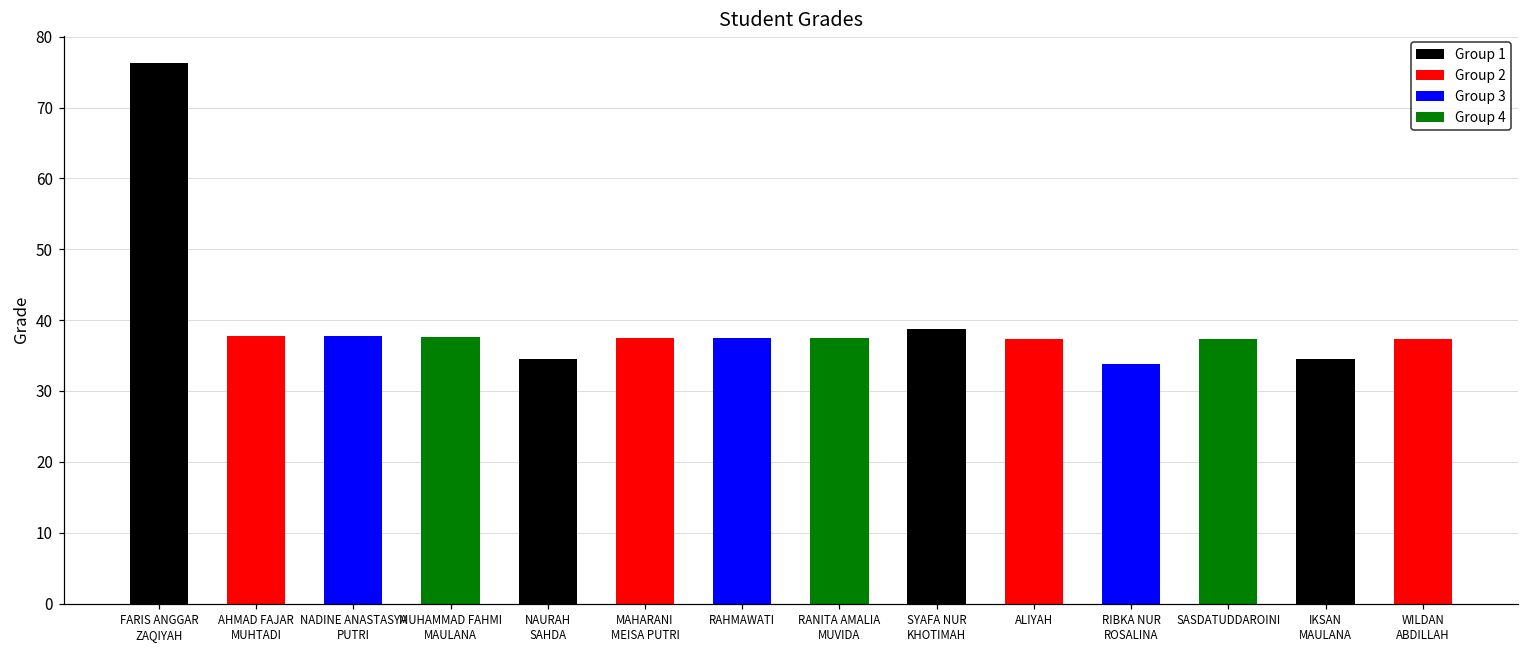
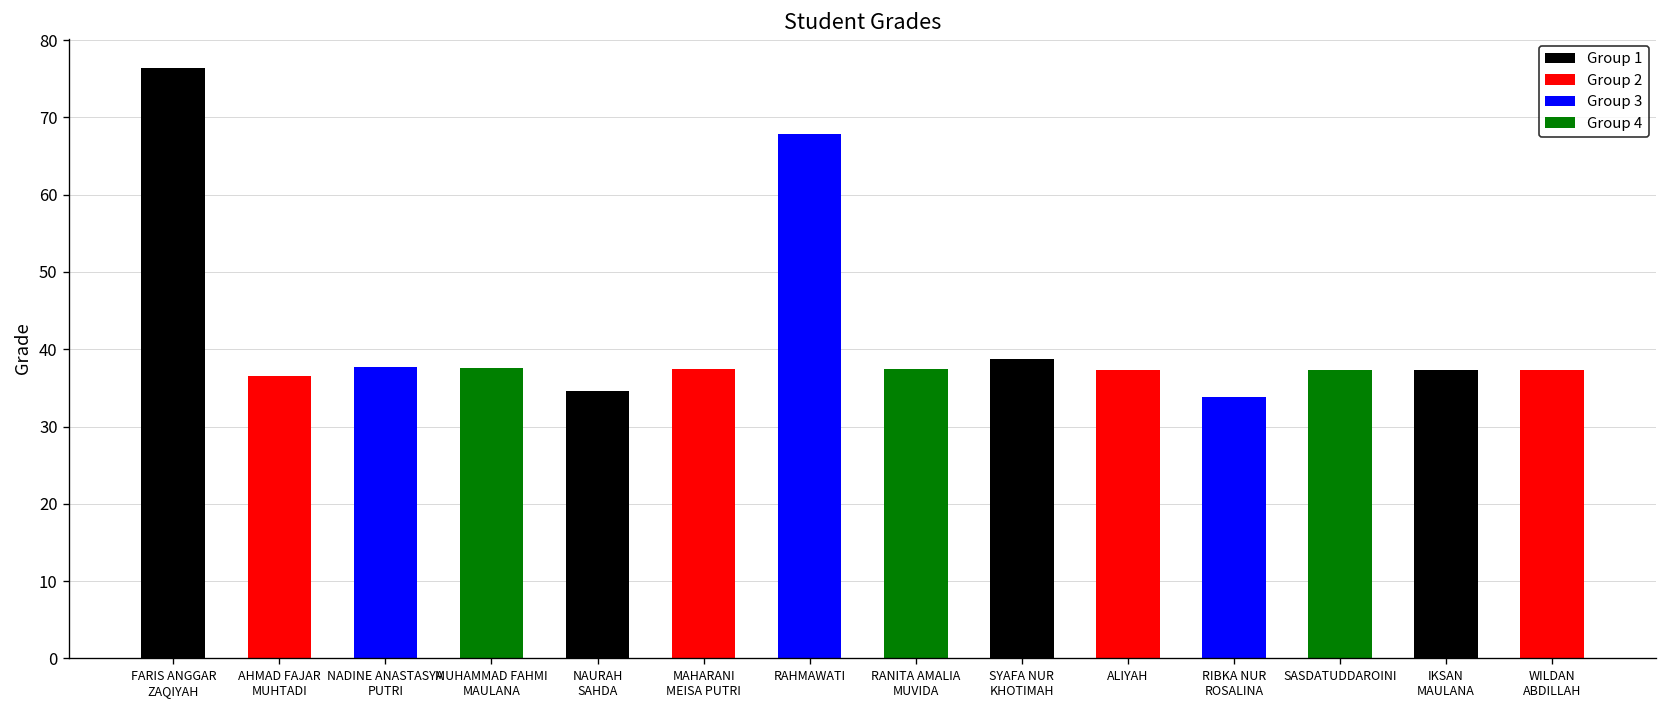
AHMAD FAJAR MUHTADI: 38 -> 36
RAHMAWATI: 37 -> 68
IKSAN MAULANA: 35 -> 37
